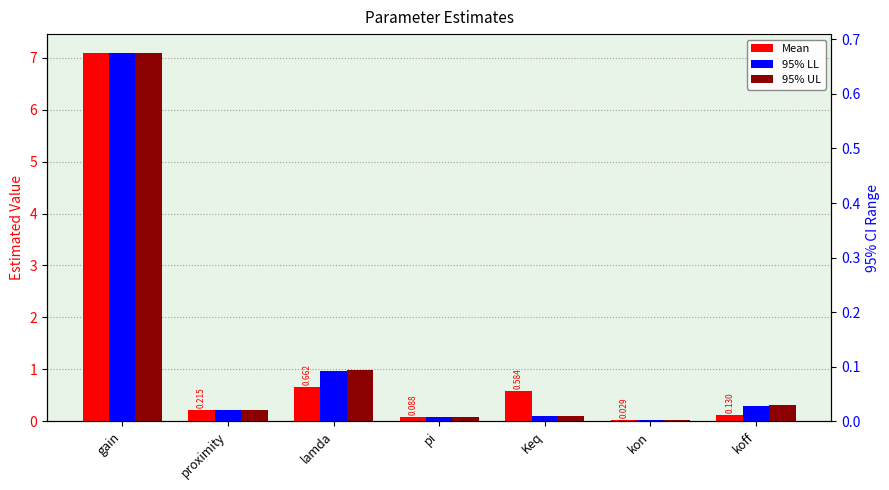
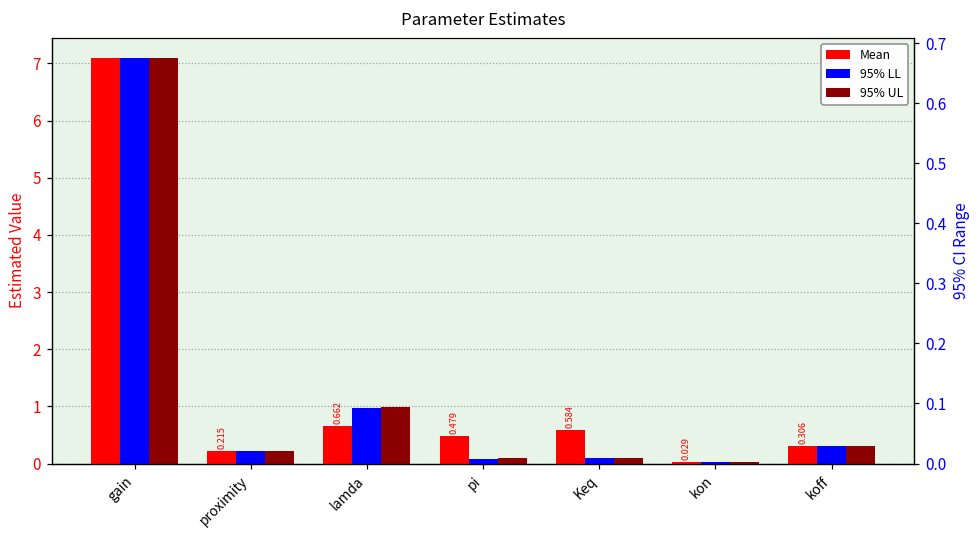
Mean, pi: 0.088 -> 0.479
Mean, koff: 0.130 -> 0.306
